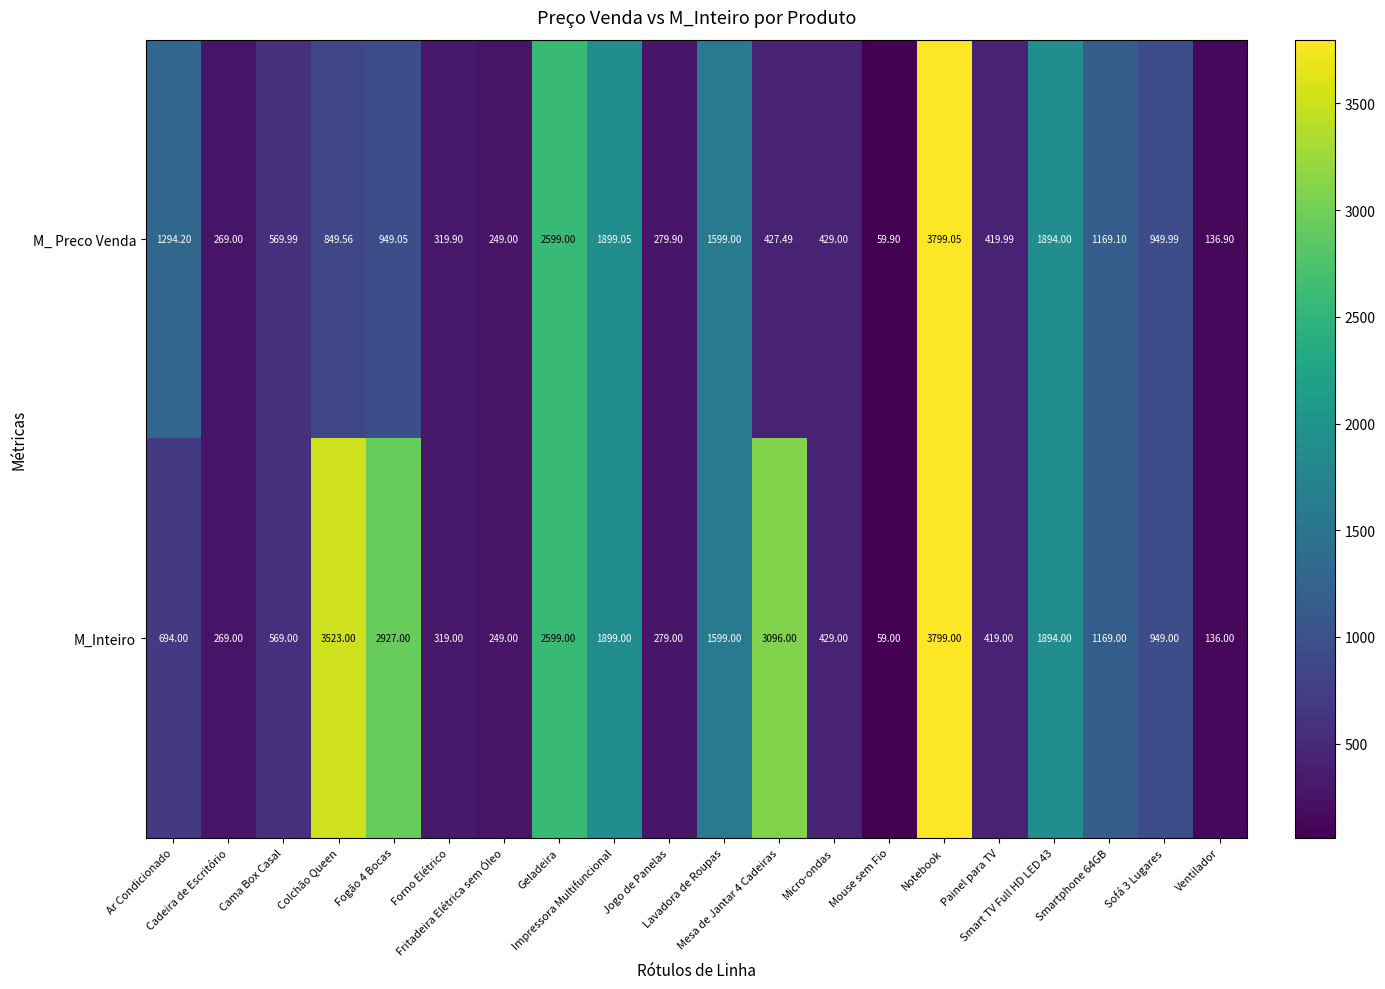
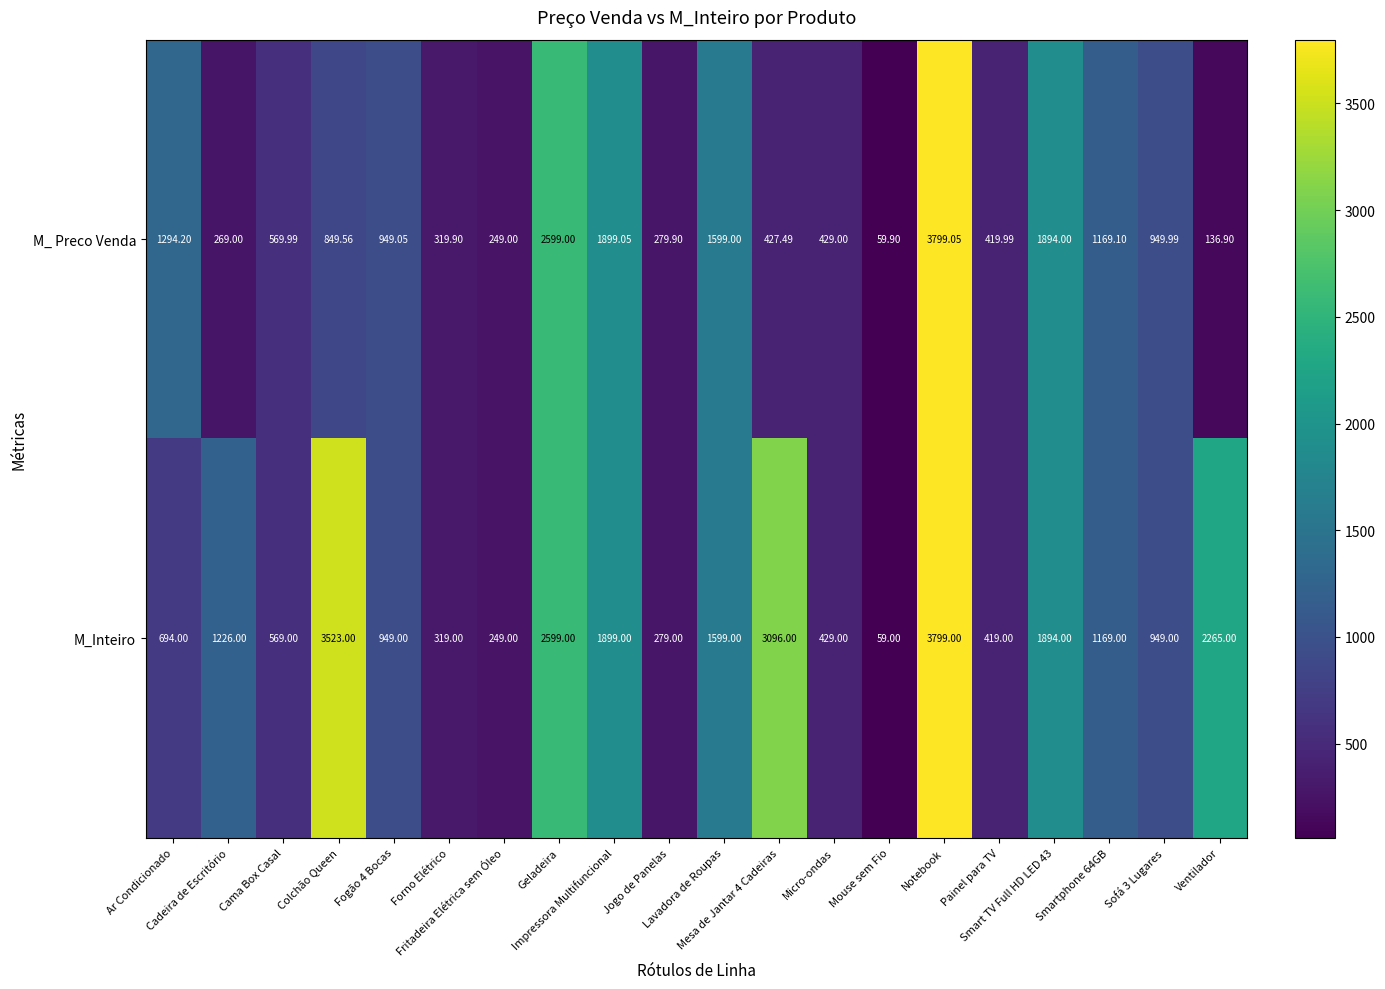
M_Inteiro, Cadeira de Escritório: 269.00 -> 1226.00
M_Inteiro, Fogão 4 Bocas: 2927.00 -> 949.00
M_Inteiro, Ventilador: 136.00 -> 2265.00
